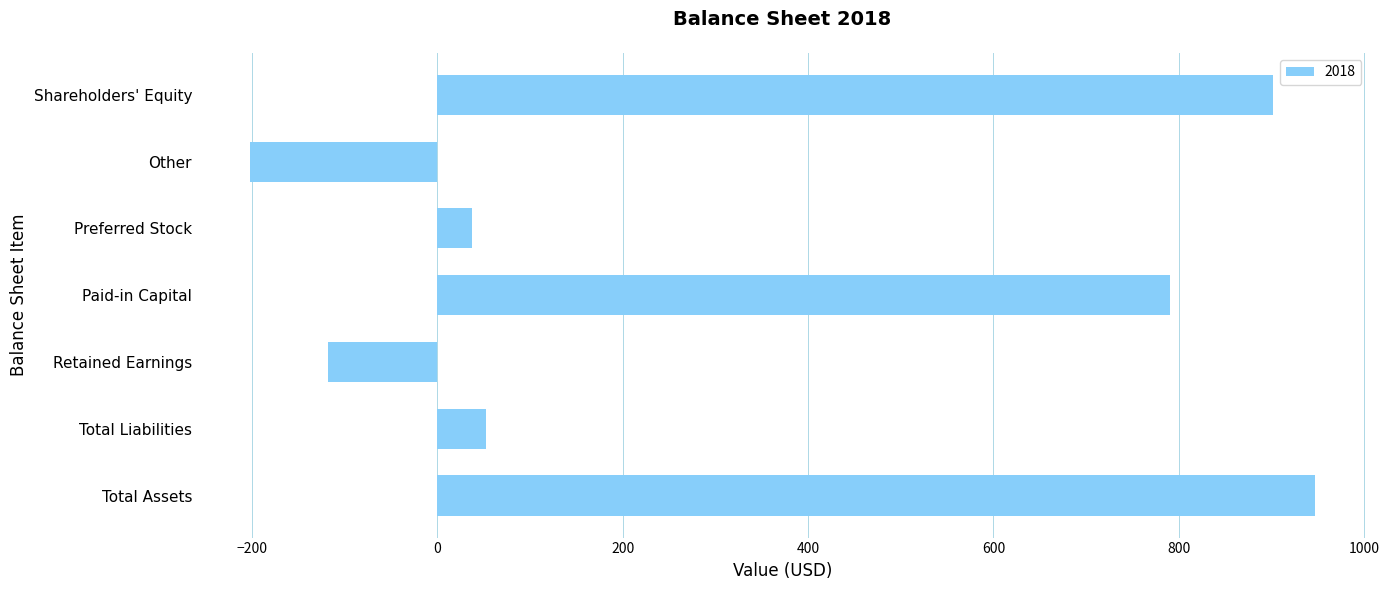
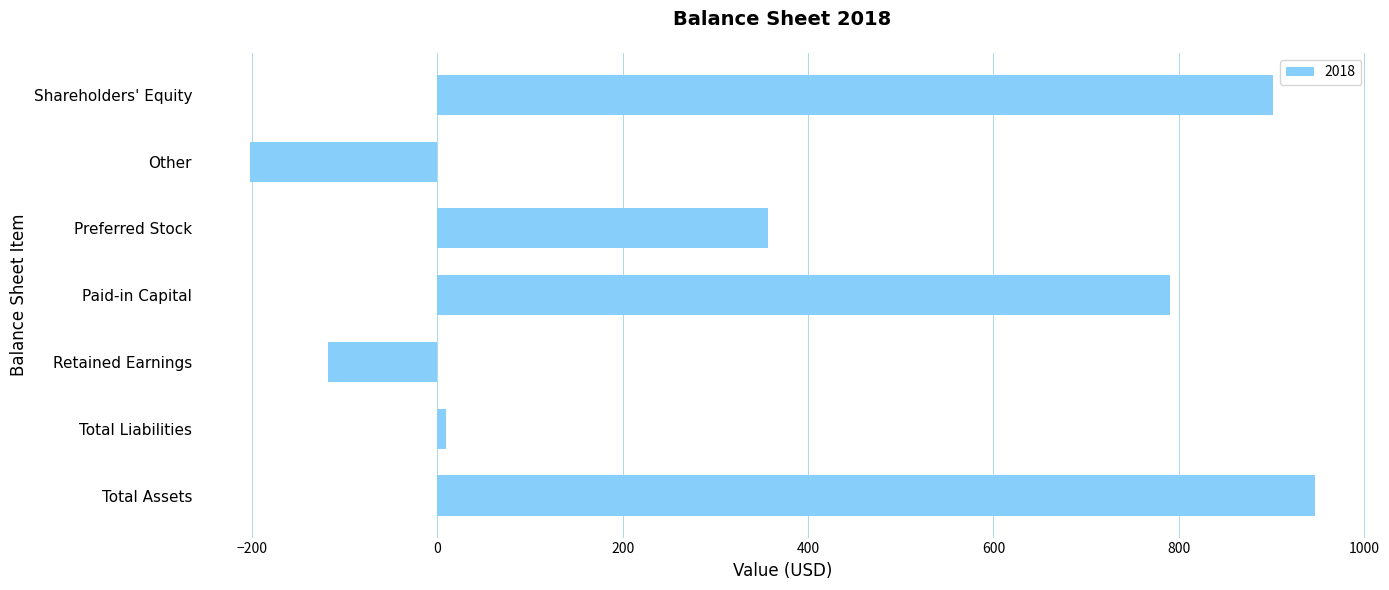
Preferred Stock: 40 -> 360
Total Liabilities: 50 -> 10
